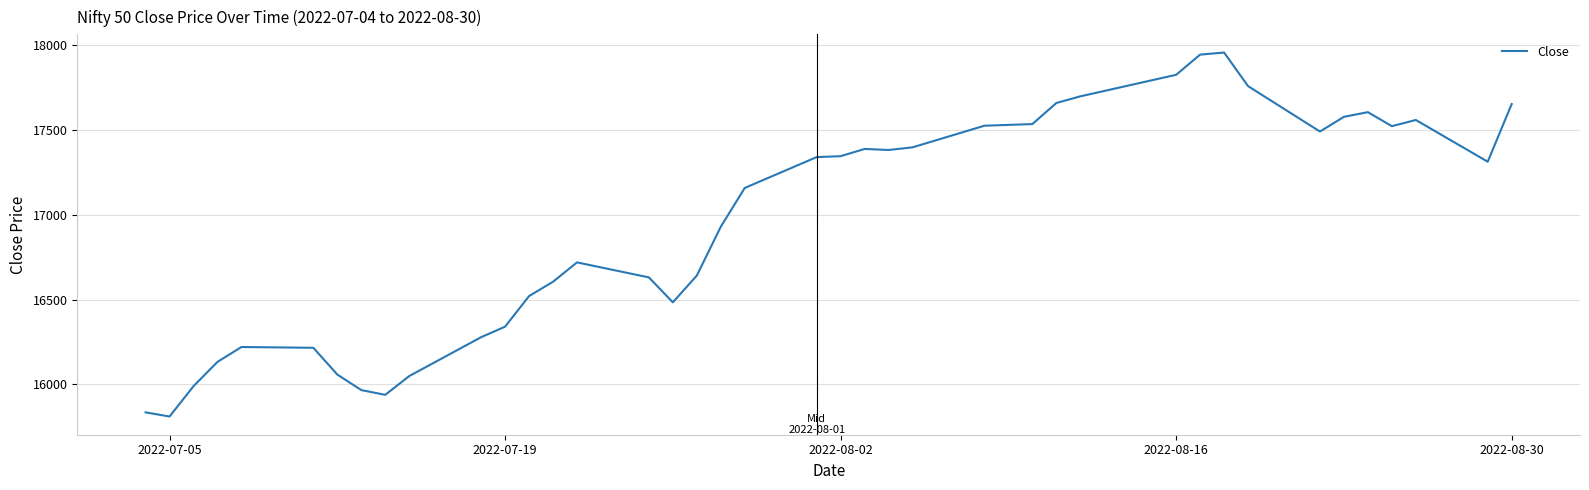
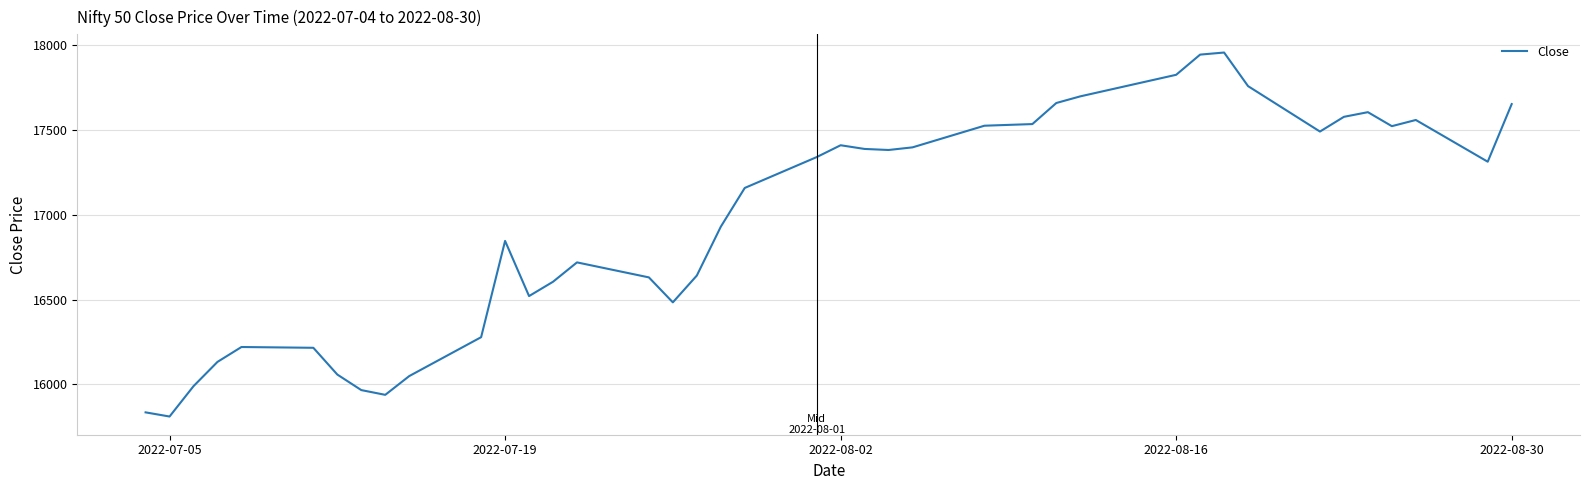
2022-07-19: 16340 -> 16850
2022-08-02: 17350 -> 17410
